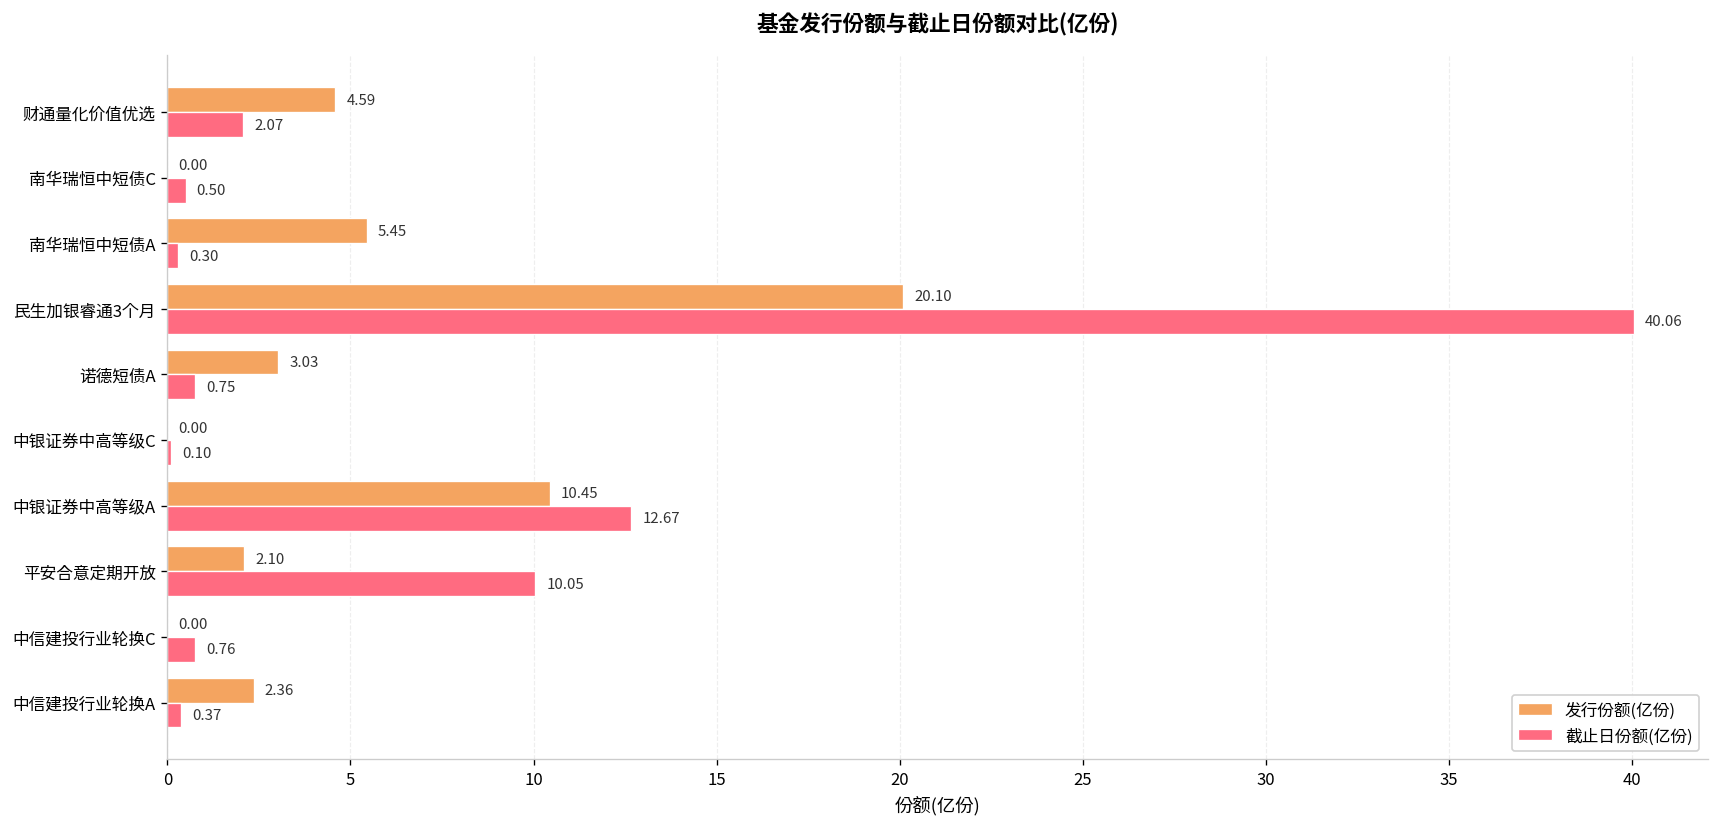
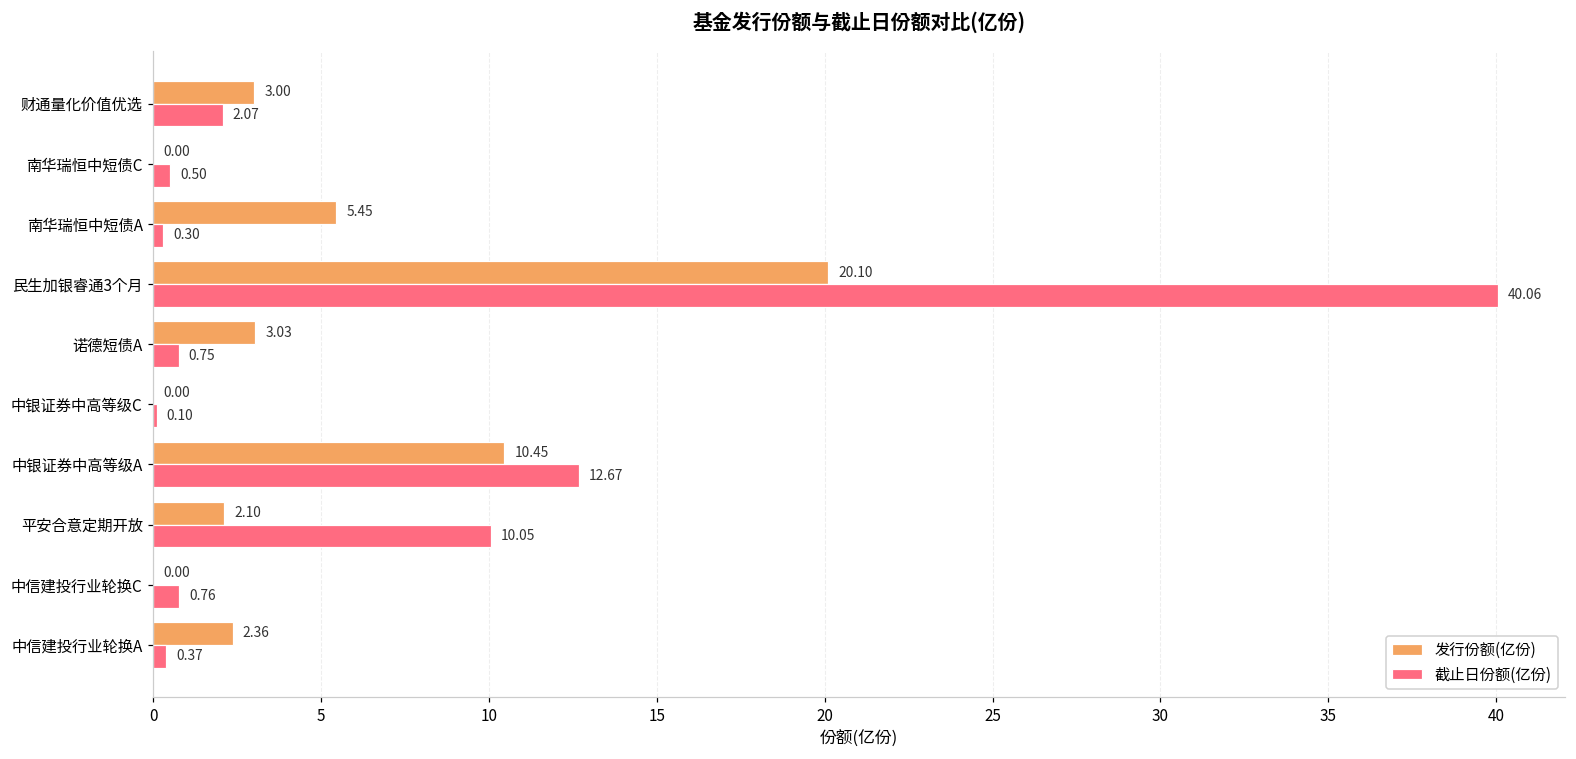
发行份额(亿份), 财通量化价值优选: 4.59 -> 3.00
